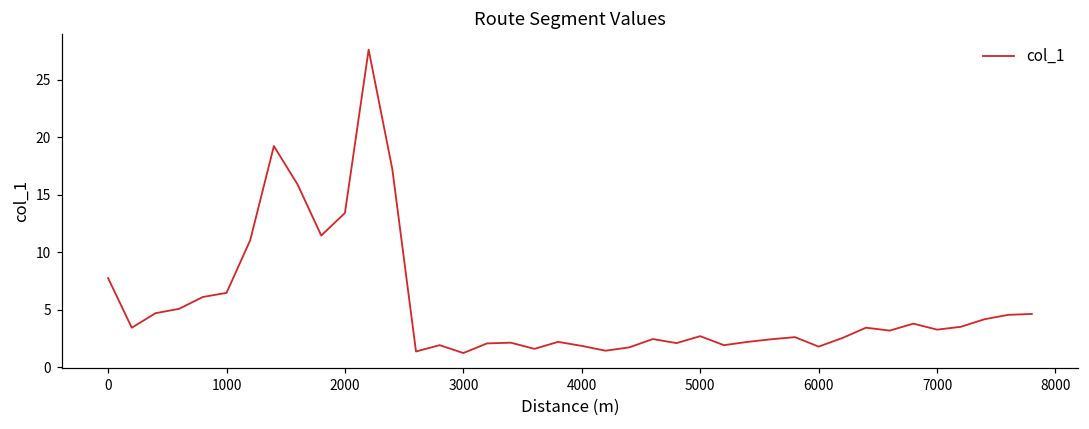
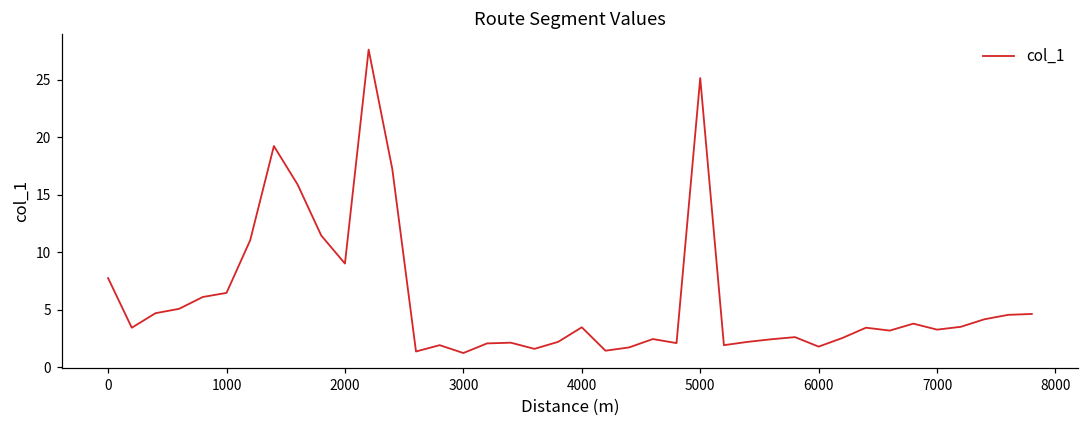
2000: 13.4 -> 9.0
4000: 1.8 -> 3.5
5000: 2.7 -> 25.2
